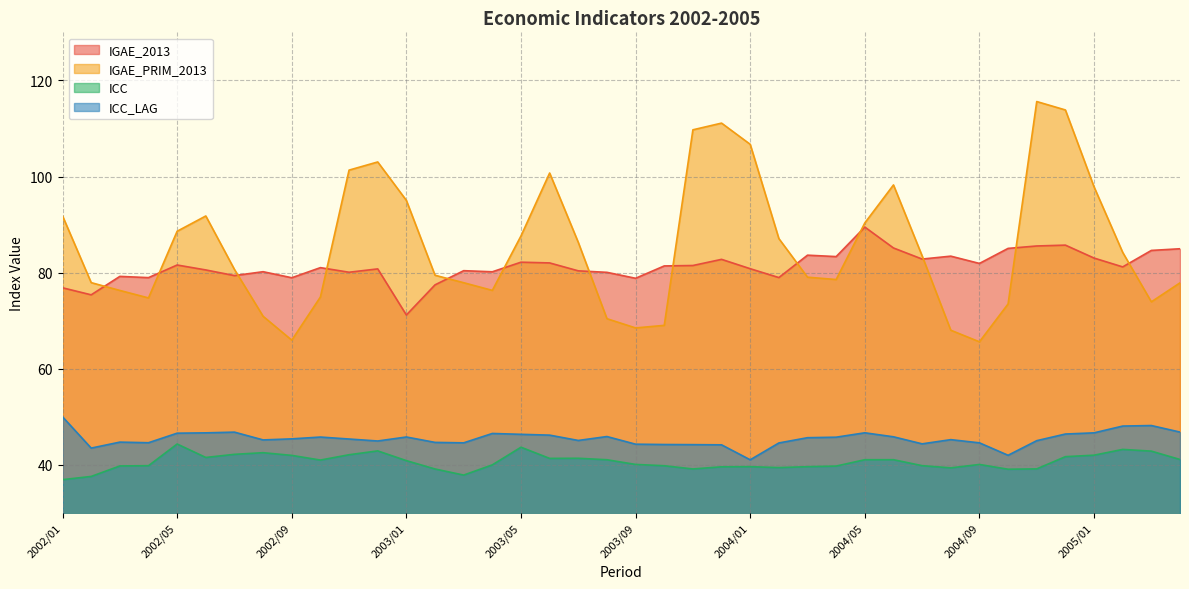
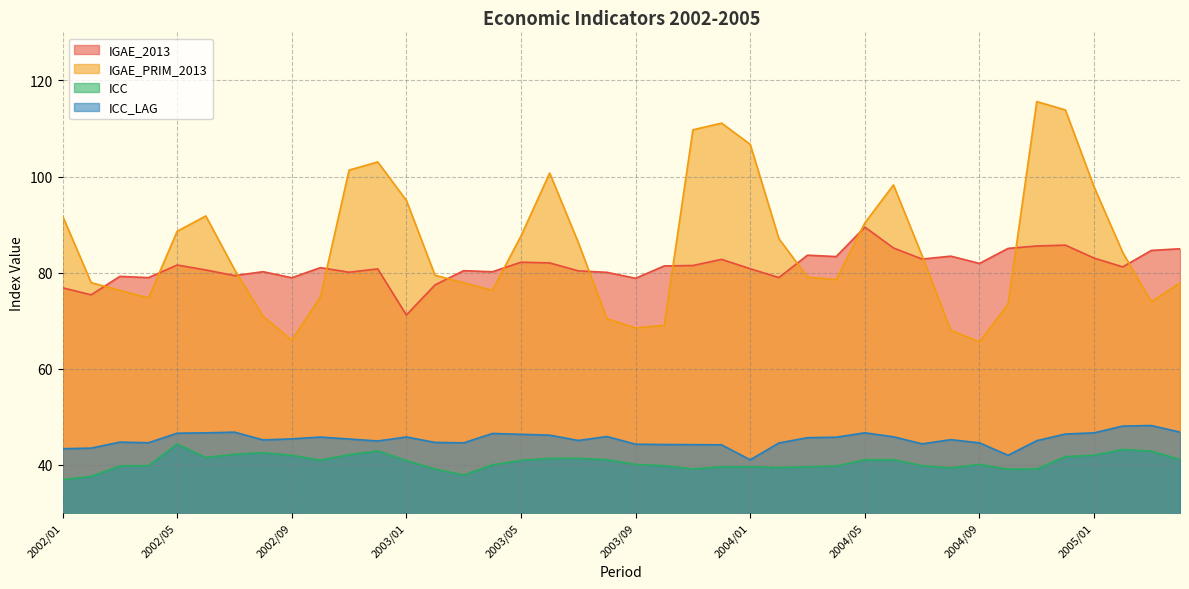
ICC_LAG, 2002/01: 50 -> 43
ICC, 2003/05: 44 -> 41
